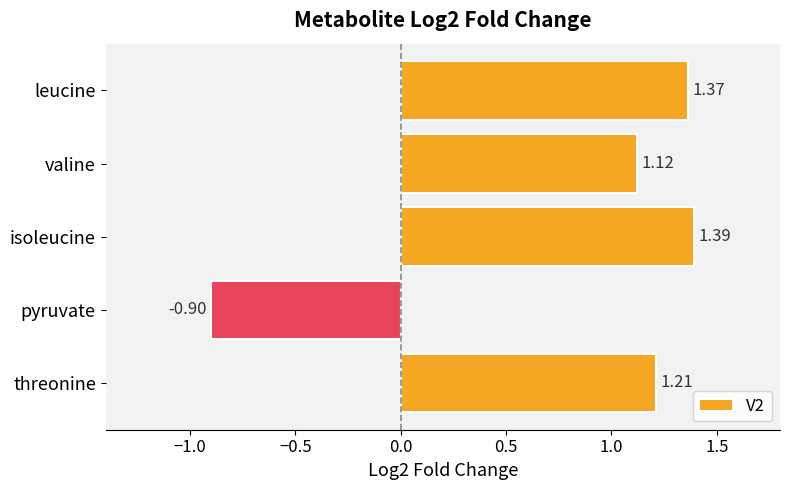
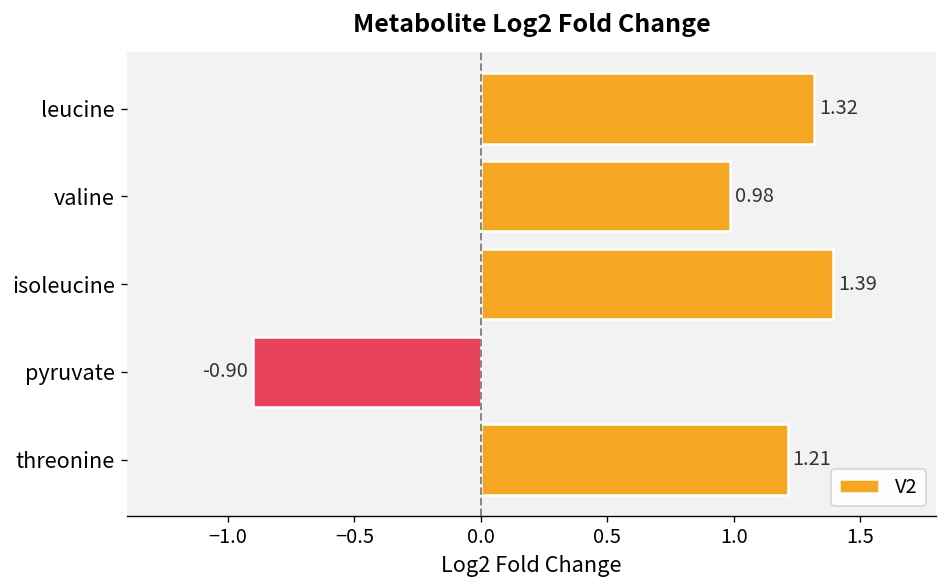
leucine: 1.37 -> 1.32
valine: 1.12 -> 0.98
